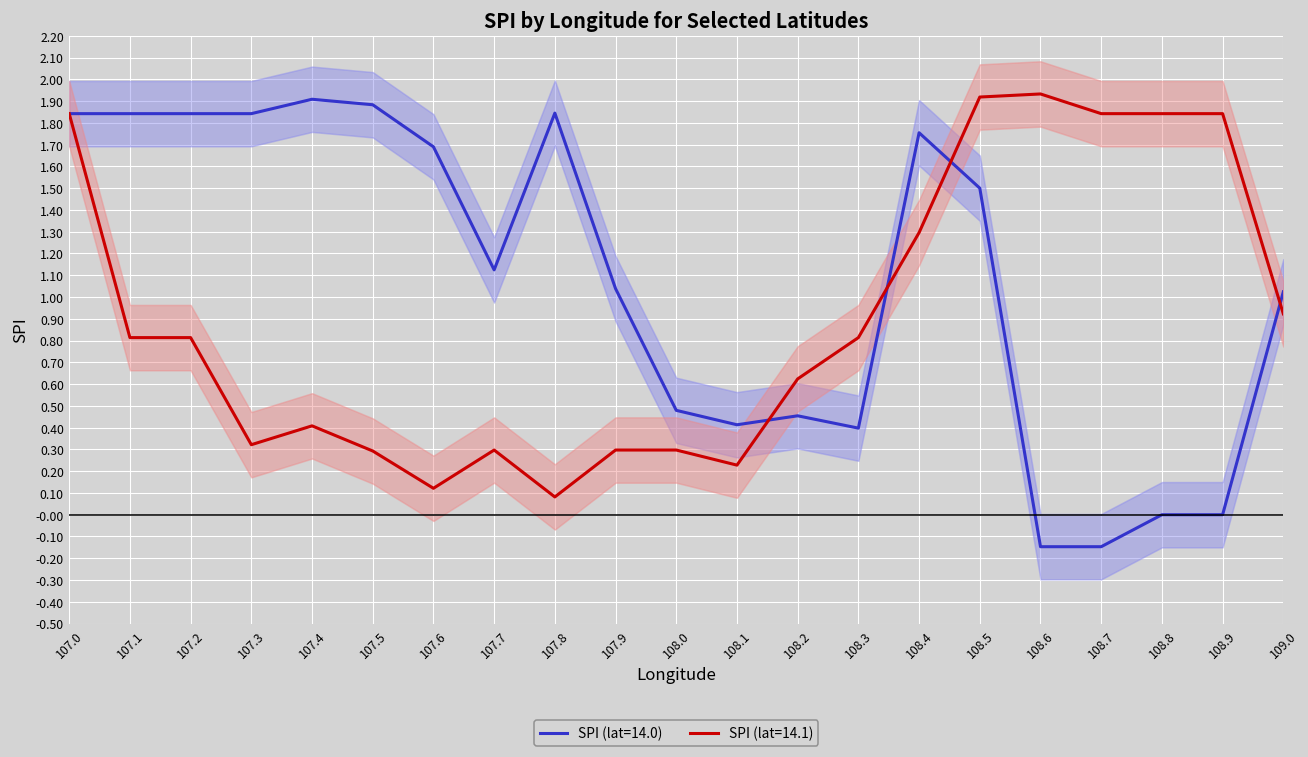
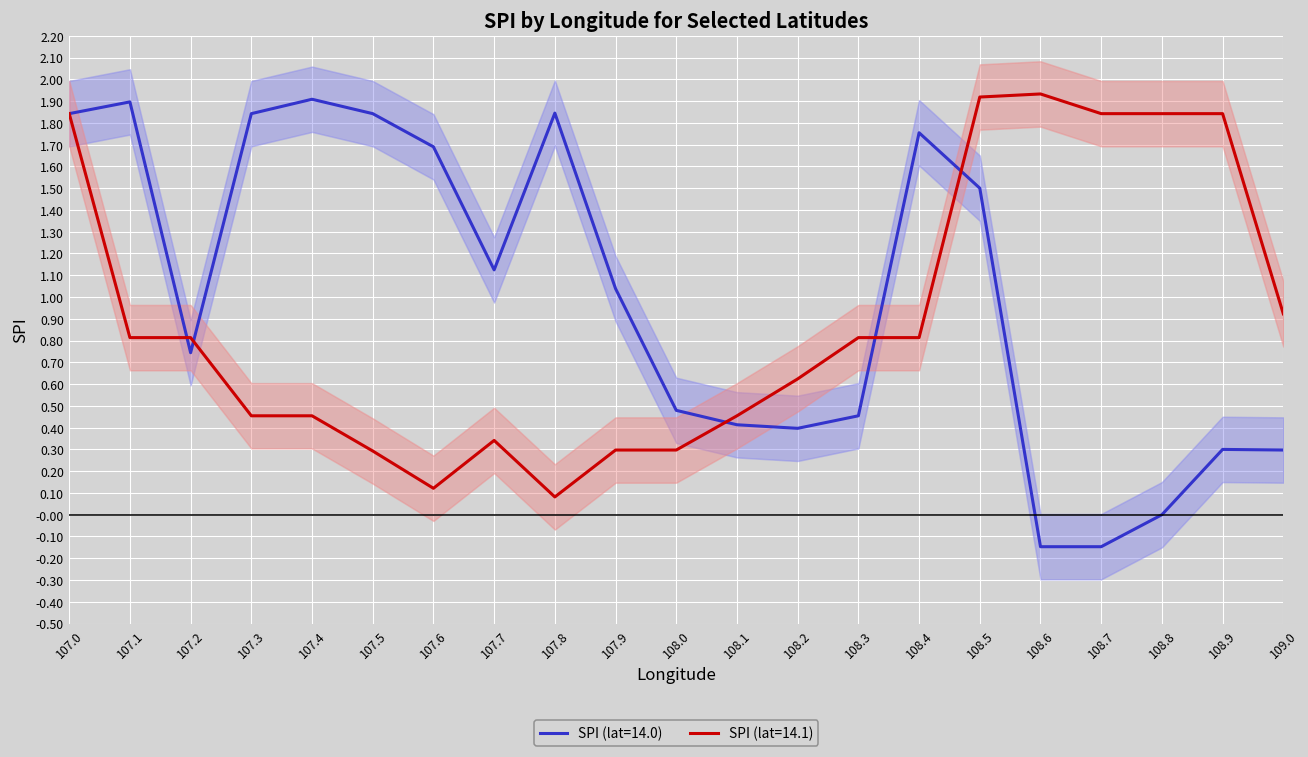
SPI (lat=14.0), 107.1: 1.84 -> 1.90
SPI (lat=14.0), 107.2: 1.84 -> 0.74
SPI (lat=14.1), 107.3: 0.32 -> 0.45
SPI (lat=14.1), 107.4: 0.41 -> 0.45
SPI (lat=14.0), 107.5: 1.88 -> 1.84
SPI (lat=14.1), 107.7: 0.30 -> 0.34
SPI (lat=14.1), 108.1: 0.23 -> 0.45
SPI (lat=14.0), 108.2: 0.45 -> 0.40
SPI (lat=14.0), 108.3: 0.40 -> 0.45
SPI (lat=14.1), 108.4: 1.30 -> 0.81
SPI (lat=14.0), 108.9: 0.0 -> 0.3
SPI (lat=14.0), 109.0: 1.02 -> 0.30
